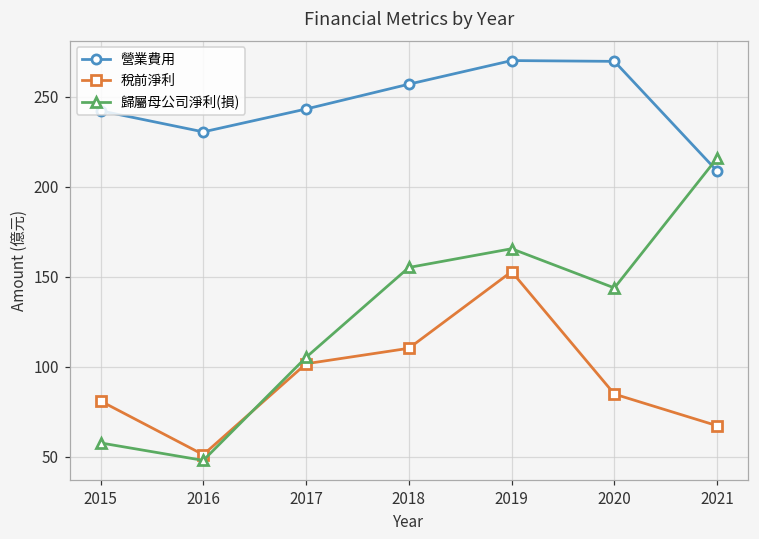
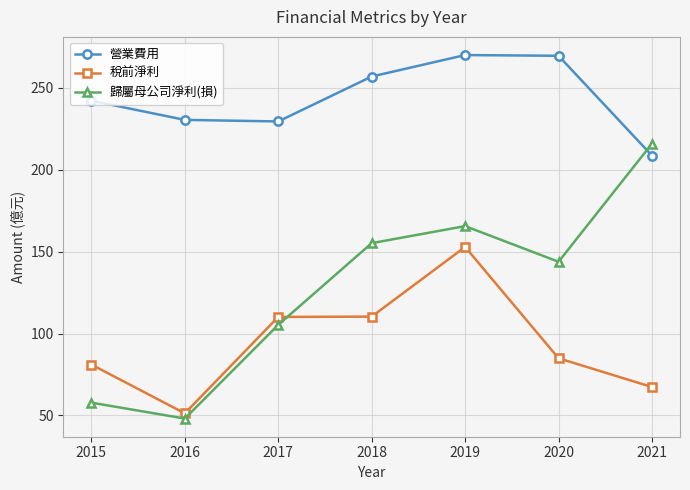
營業費用, 2017: 243 -> 230
稅前淨利, 2017: 102 -> 110
